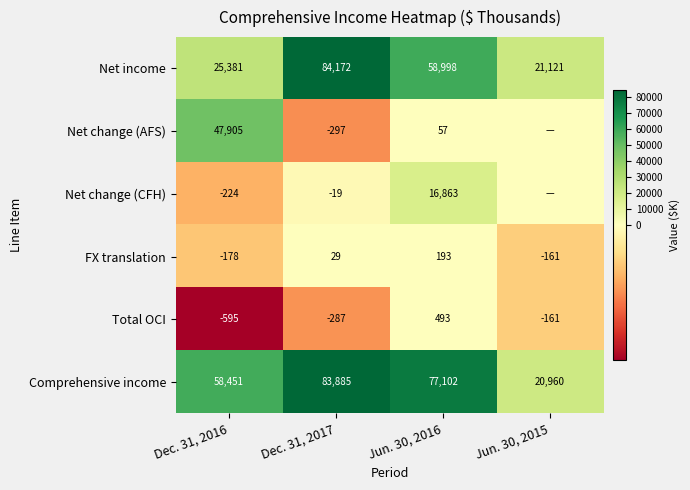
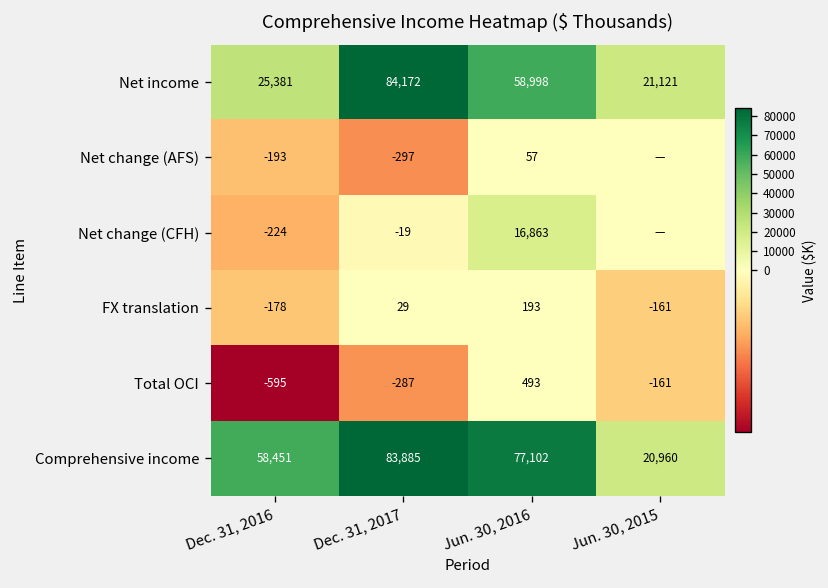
Net change (AFS), Dec. 31, 2016: 47,905 -> -193
